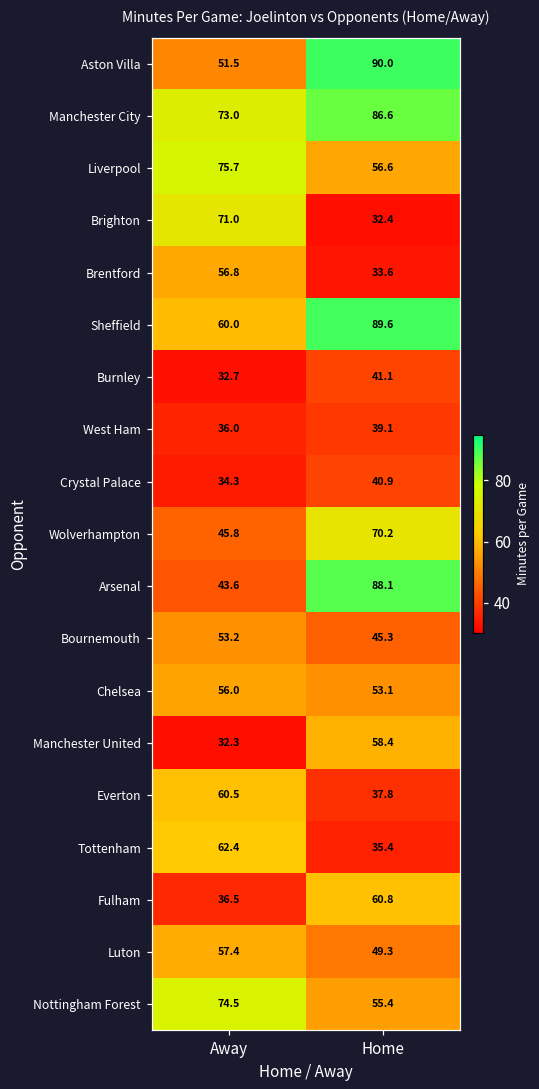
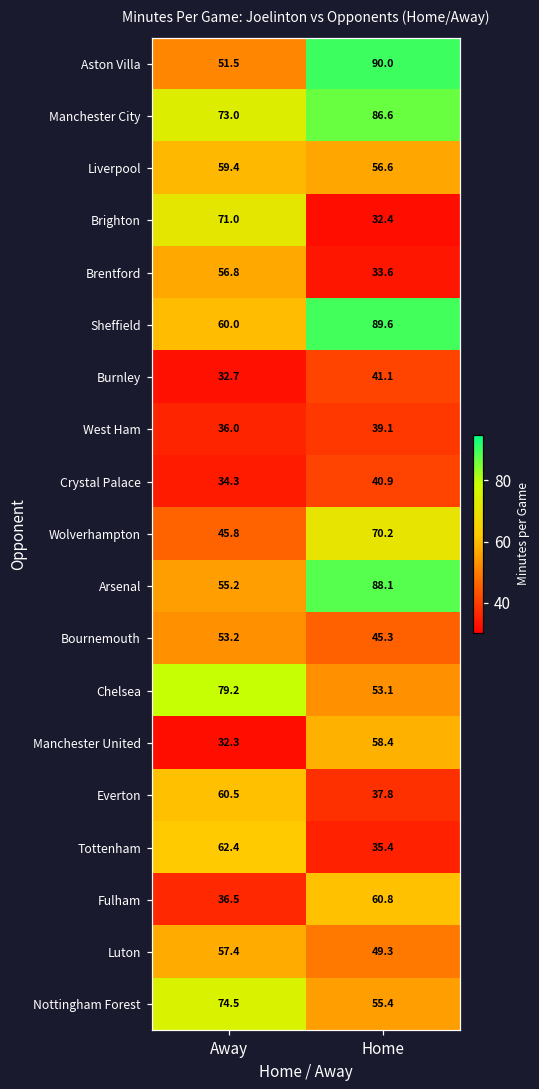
Liverpool, Away: 75.7 -> 59.4
Arsenal, Away: 43.6 -> 55.2
Chelsea, Away: 56.0 -> 79.2
